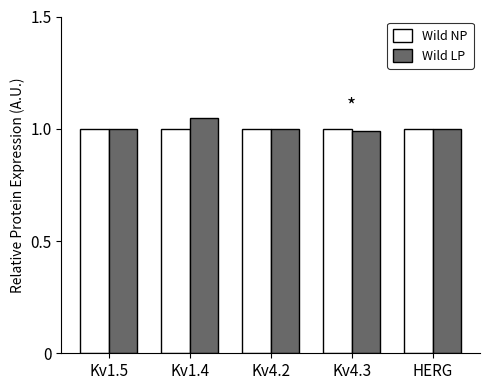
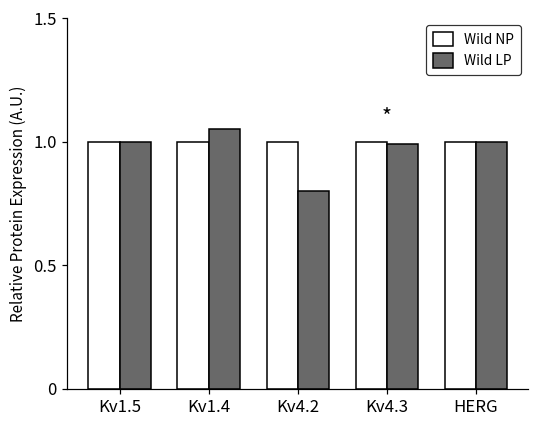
Wild LP, Kv4.2: 1.0 -> 0.8
